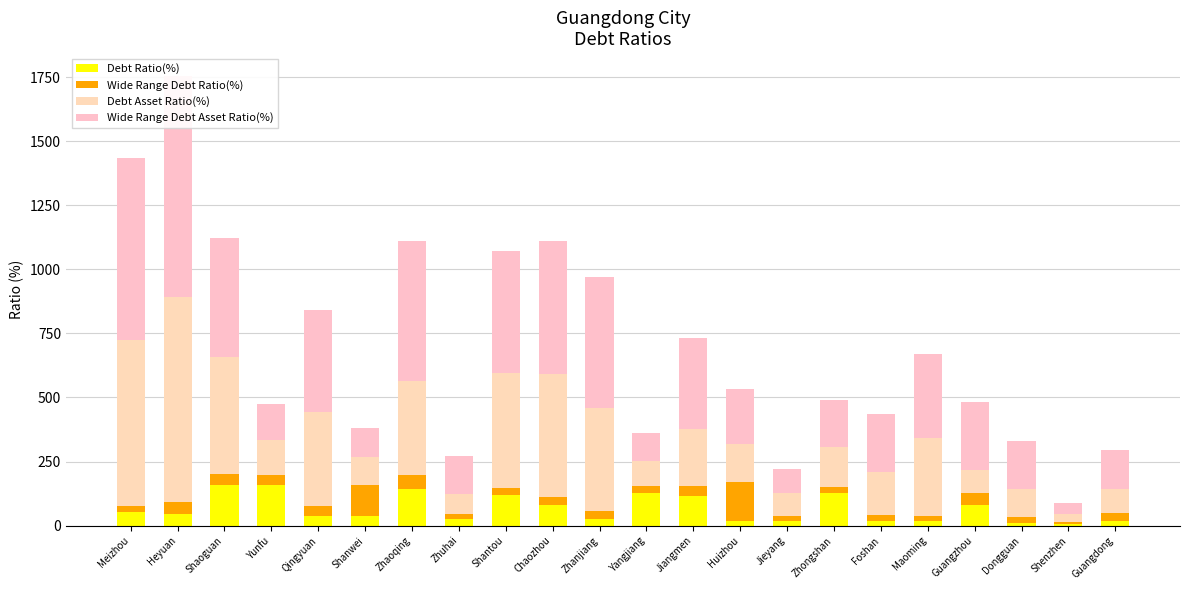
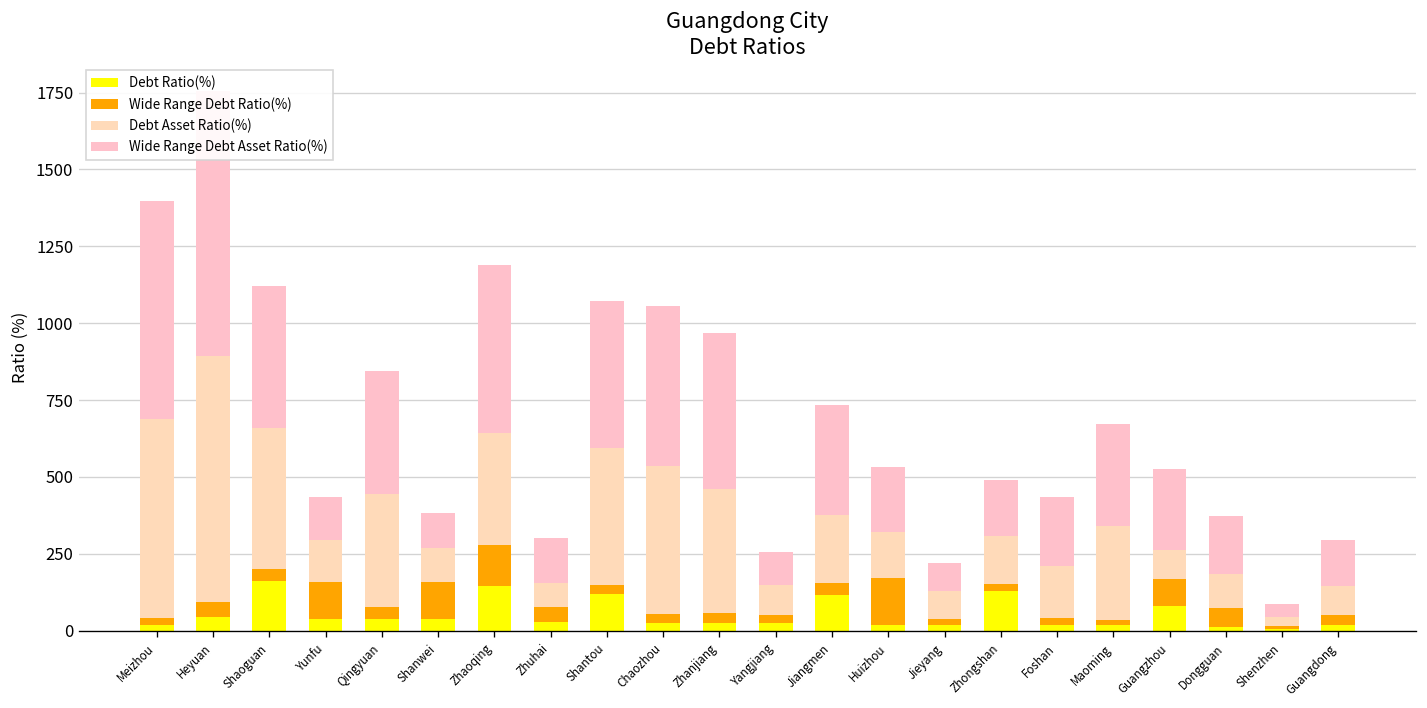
Debt Ratio(%), Meizhou: 50 -> 20
Debt Ratio(%), Yunfu: 160 -> 40
Wide Range Debt Ratio(%), Yunfu: 40 -> 120
Wide Range Debt Ratio(%), Zhaoqing: 50 -> 130
Wide Range Debt Ratio(%), Zhuhai: 20 -> 50
Debt Ratio(%), Chaozhou: 80 -> 30
Debt Ratio(%), Yangjiang: 130 -> 20
Wide Range Debt Ratio(%), Guangzhou: 50 -> 90
Wide Range Debt Ratio(%), Dongguan: 20 -> 60
